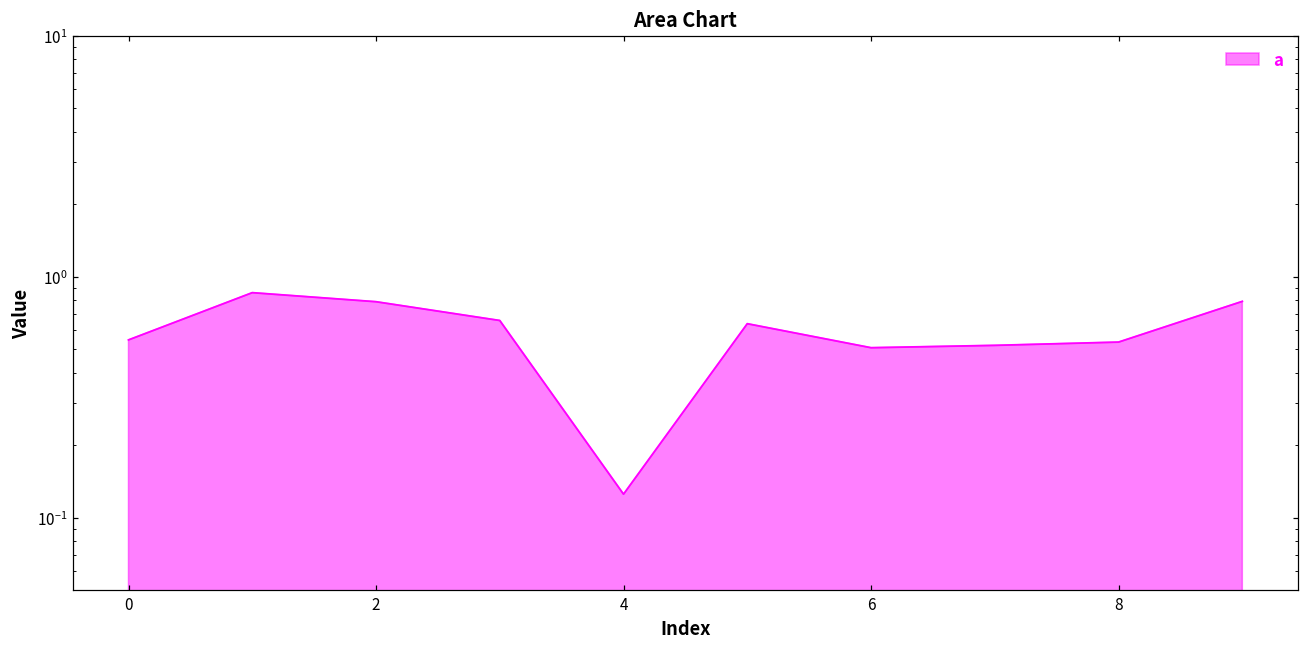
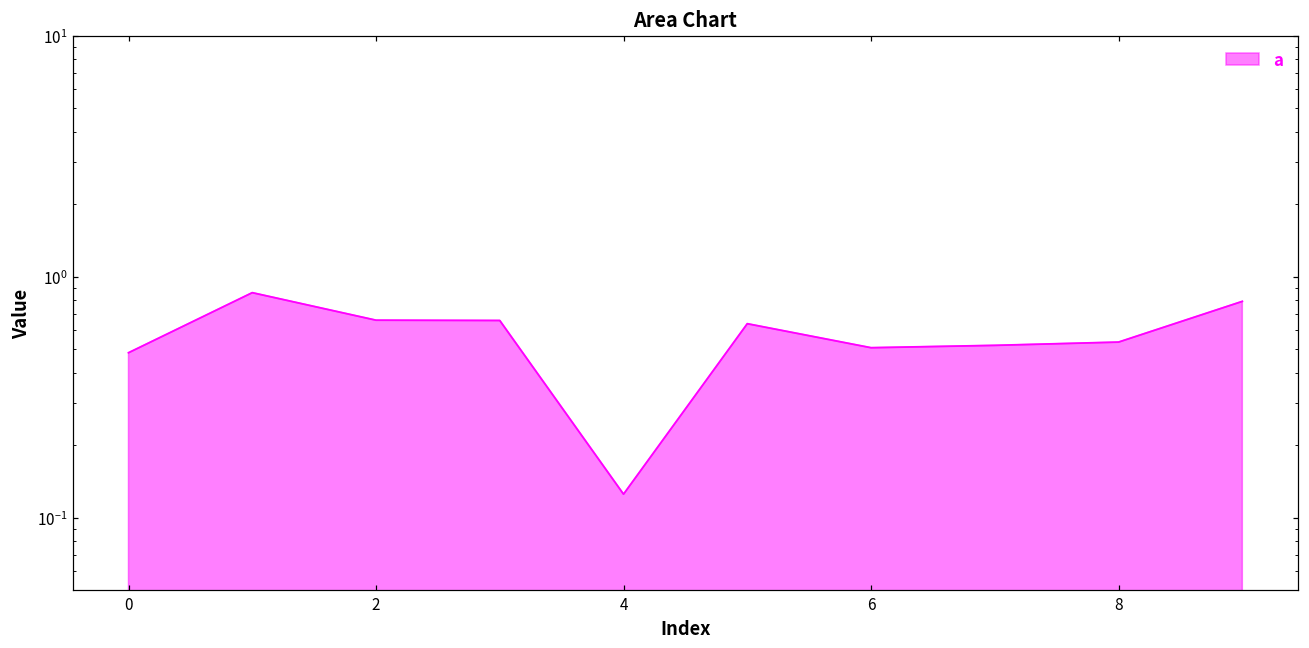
0: 0.55 -> 0.48
2: 0.79 -> 0.66
